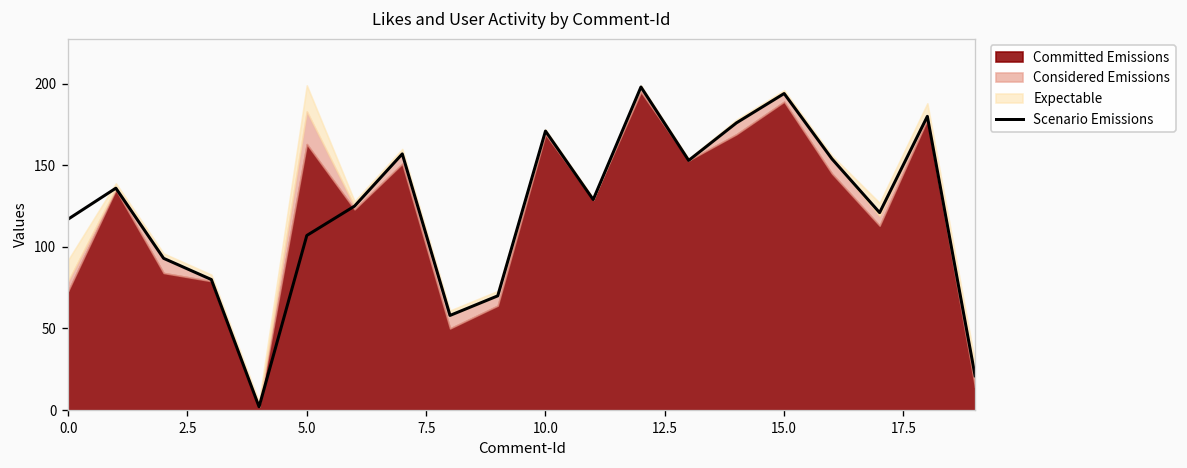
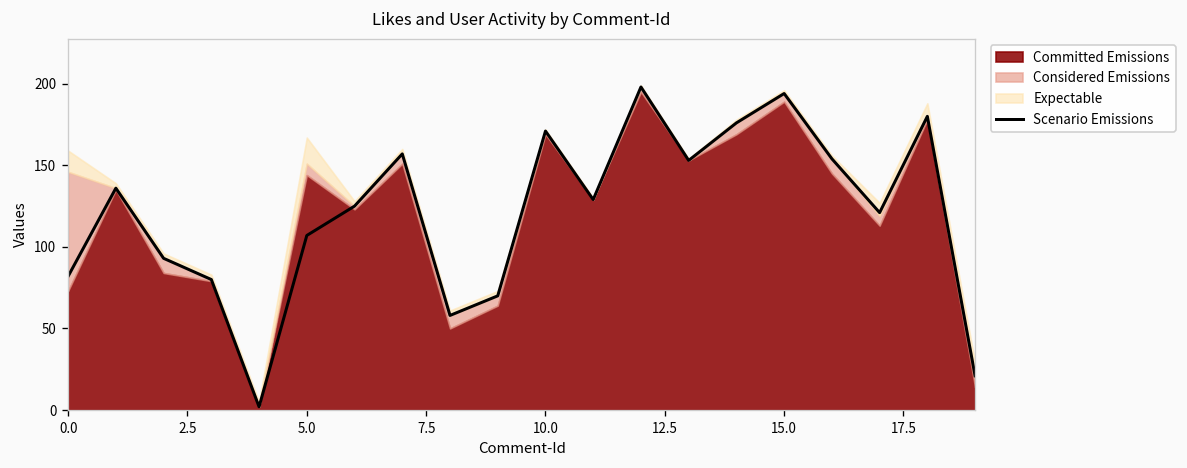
Scenario Emissions, 0.0: 117 -> 82
Considered Emissions, 0.0: 6 -> 73
Committed Emissions, 5.0: 163 -> 144
Considered Emissions, 5.0: 20 -> 7
